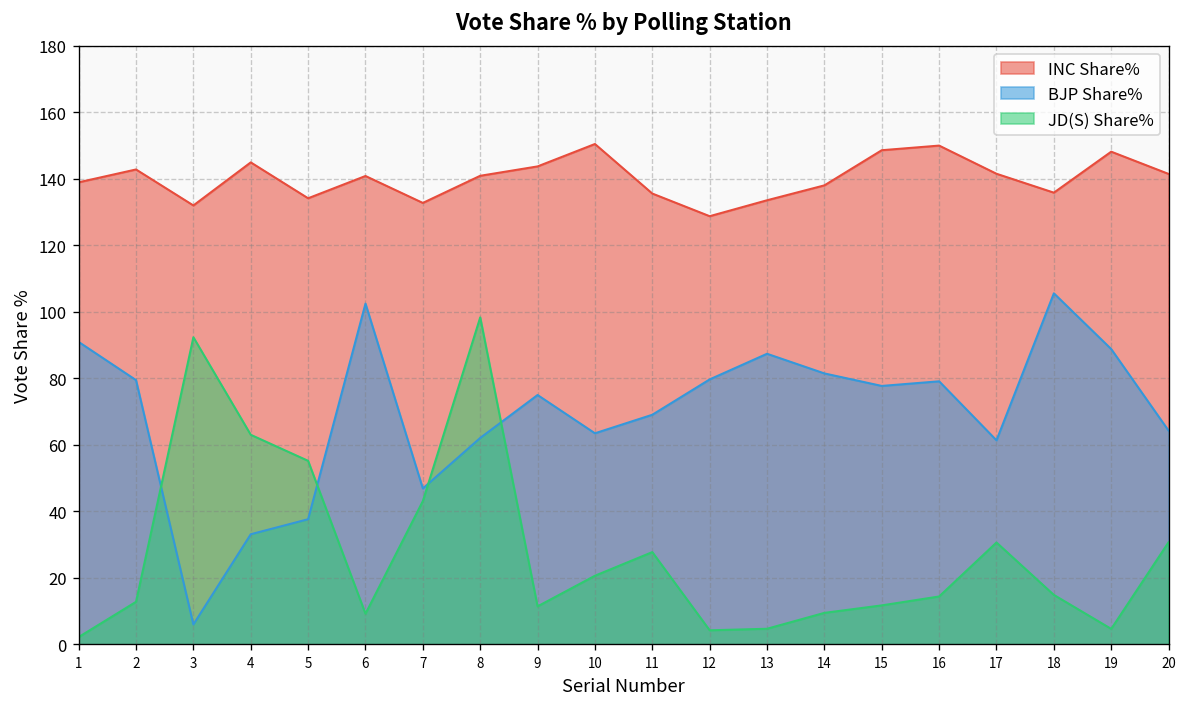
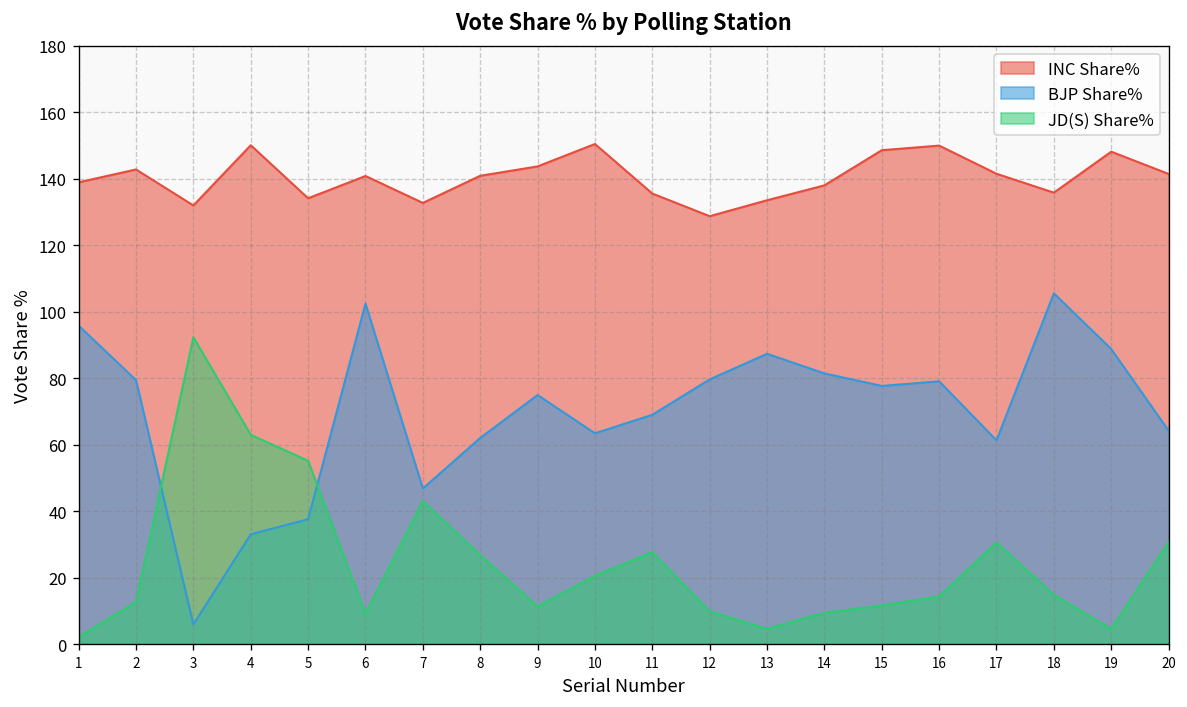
BJP Share%, 1: 91 -> 96
INC Share%, 4: 145 -> 150
JD(S) Share%, 8: 98 -> 27
JD(S) Share%, 12: 4 -> 10
